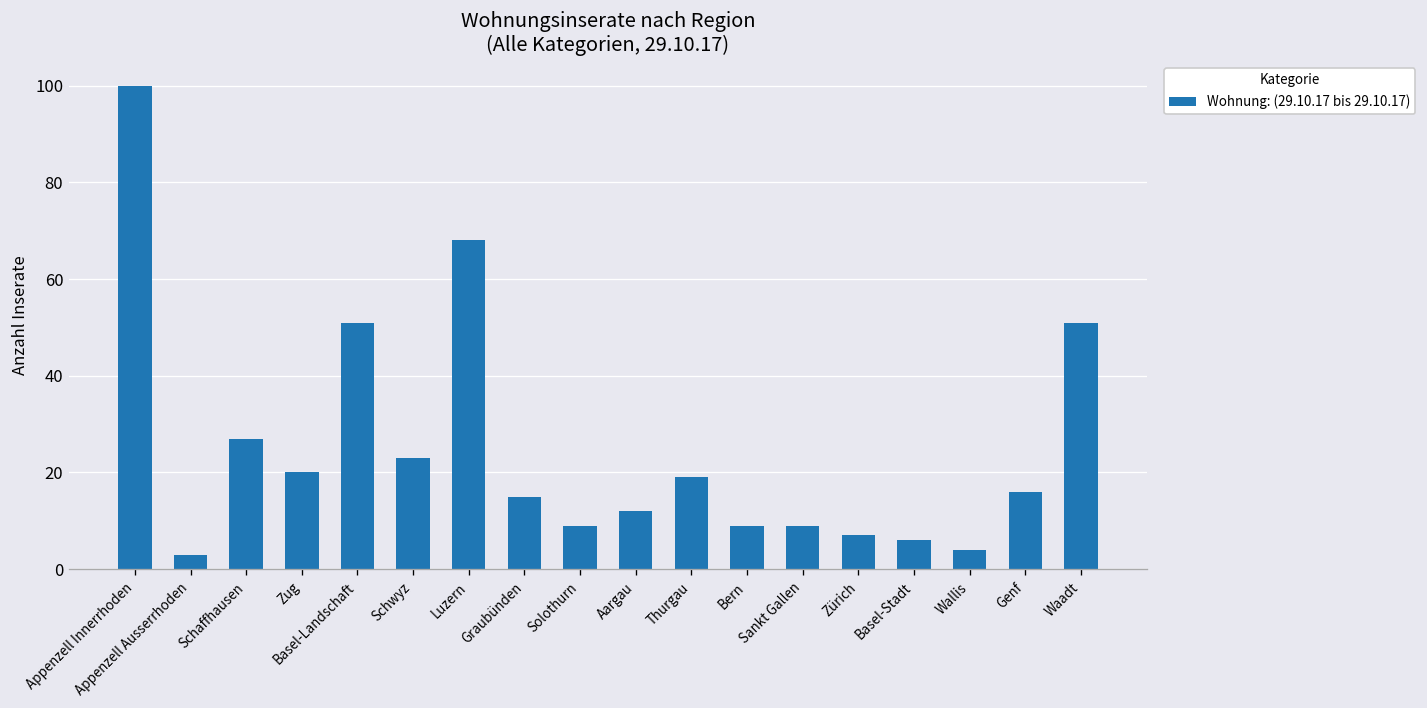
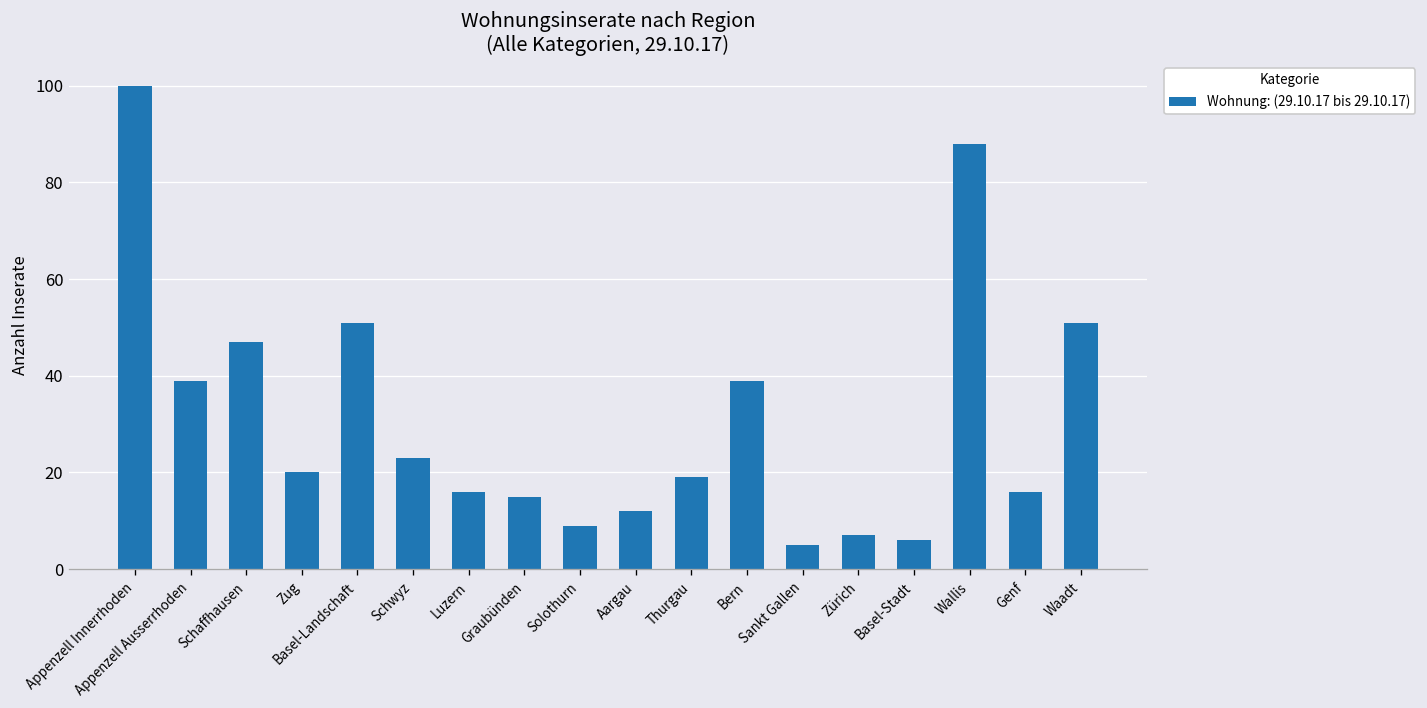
Appenzell Ausserrhoden: 3 -> 39
Schaffhausen: 27 -> 47
Luzern: 68 -> 16
Bern: 9 -> 39
Sankt Gallen: 9 -> 5
Wallis: 4 -> 88
